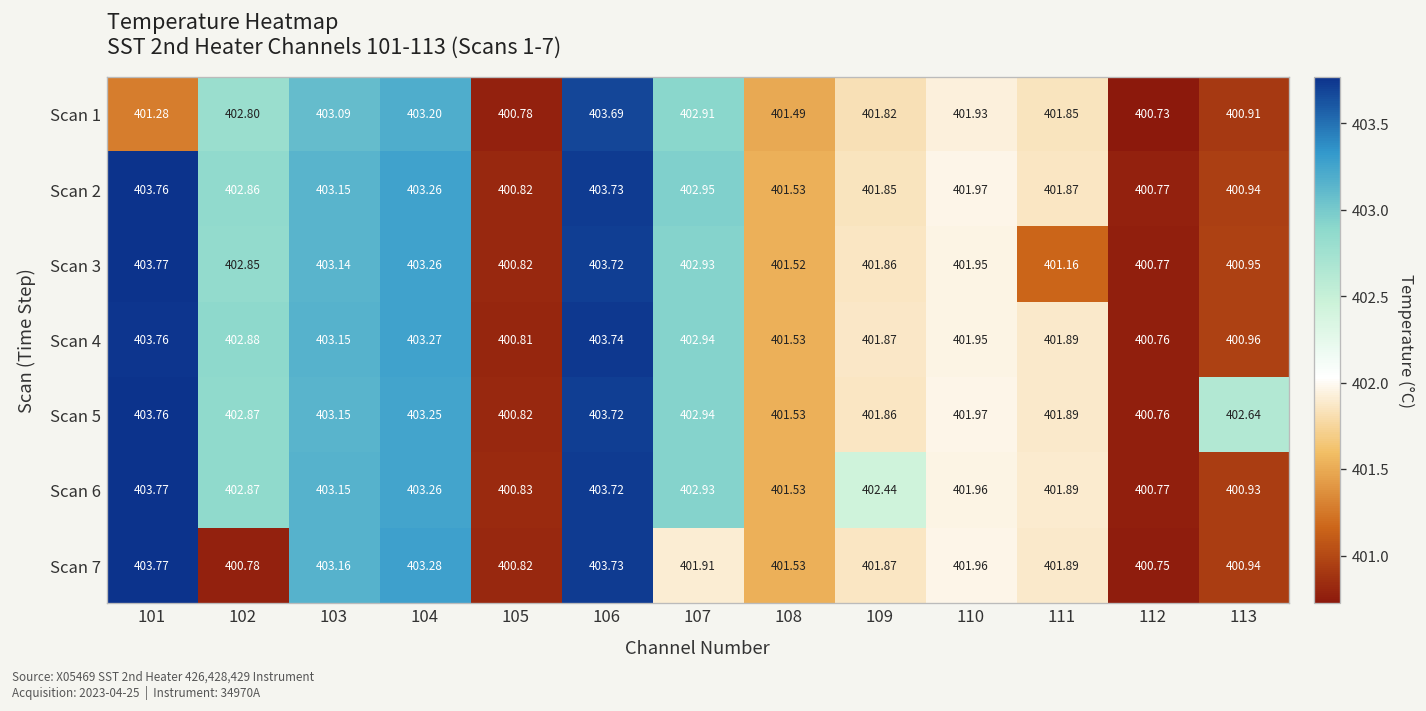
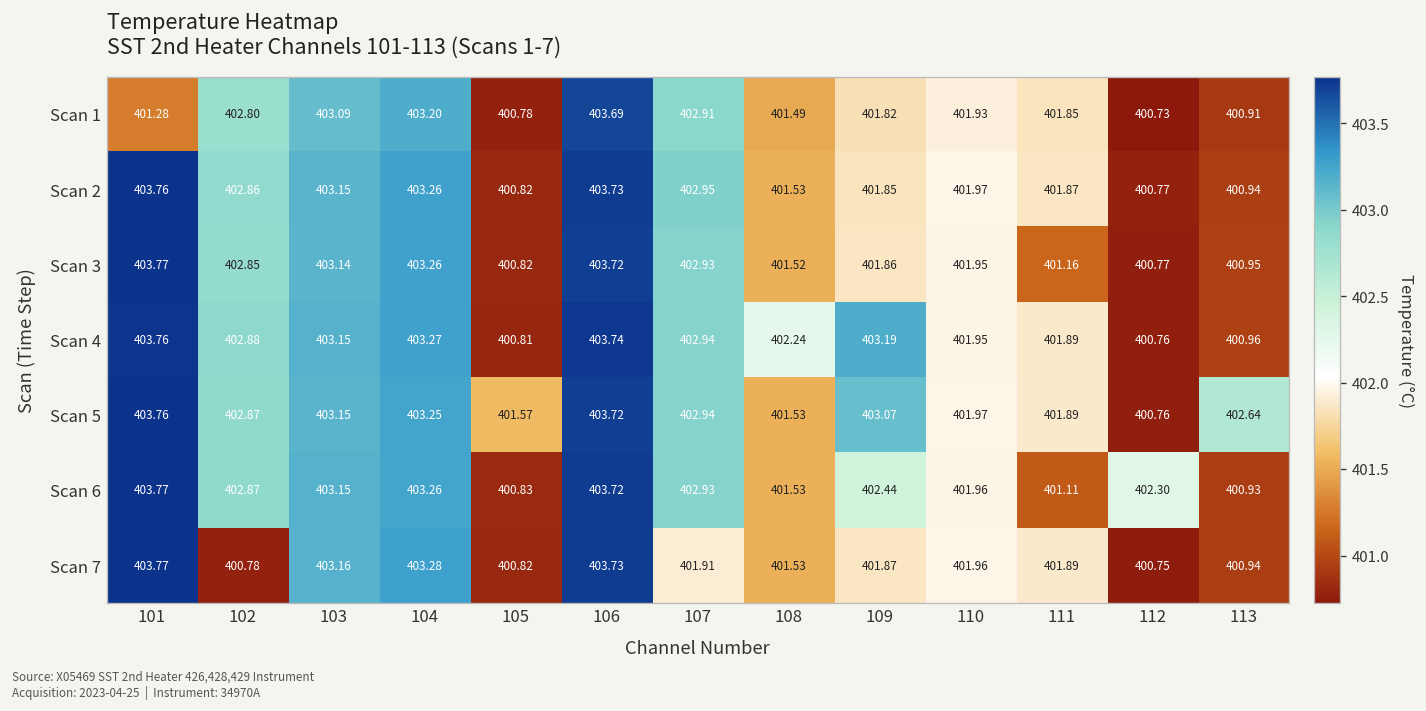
Scan 4, 108: 401.53 -> 402.24
Scan 4, 109: 401.87 -> 403.19
Scan 5, 105: 400.82 -> 401.57
Scan 5, 109: 401.86 -> 403.07
Scan 6, 111: 401.89 -> 401.11
Scan 6, 112: 400.77 -> 402.30
